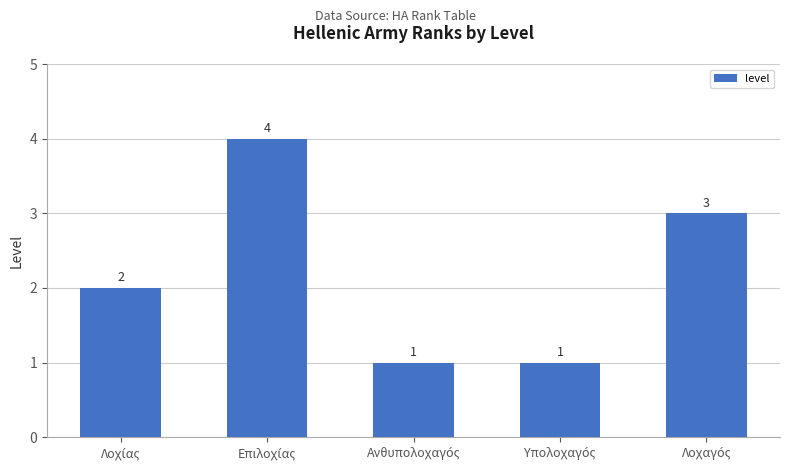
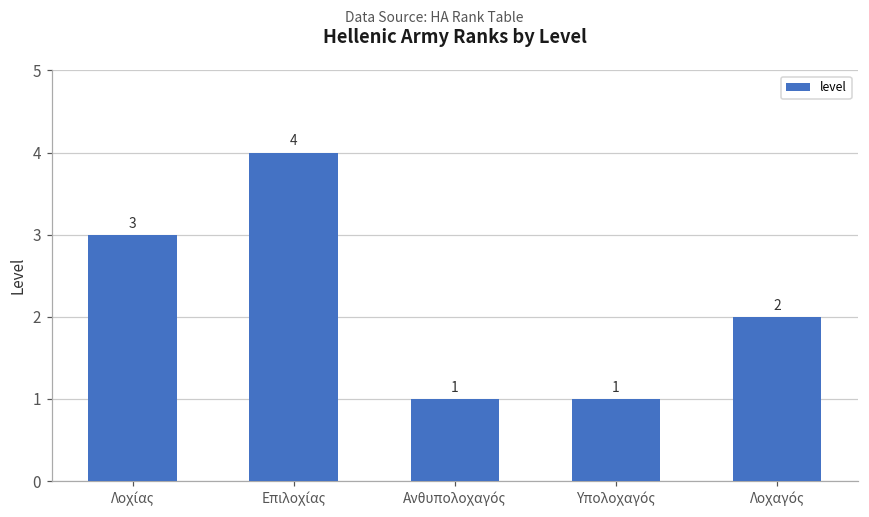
Λοχίας: 2 -> 3
Λοχαγός: 3 -> 2
